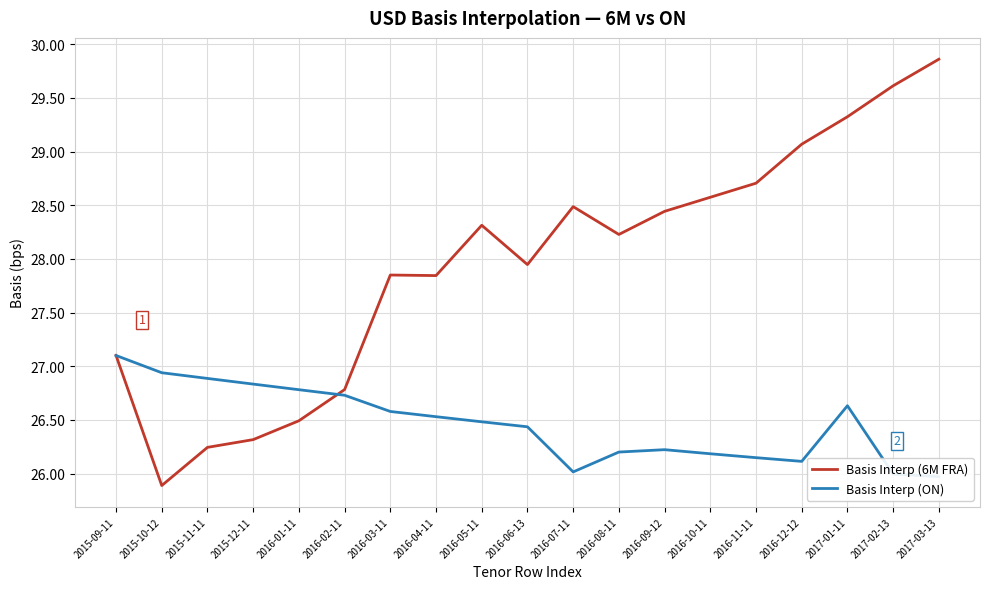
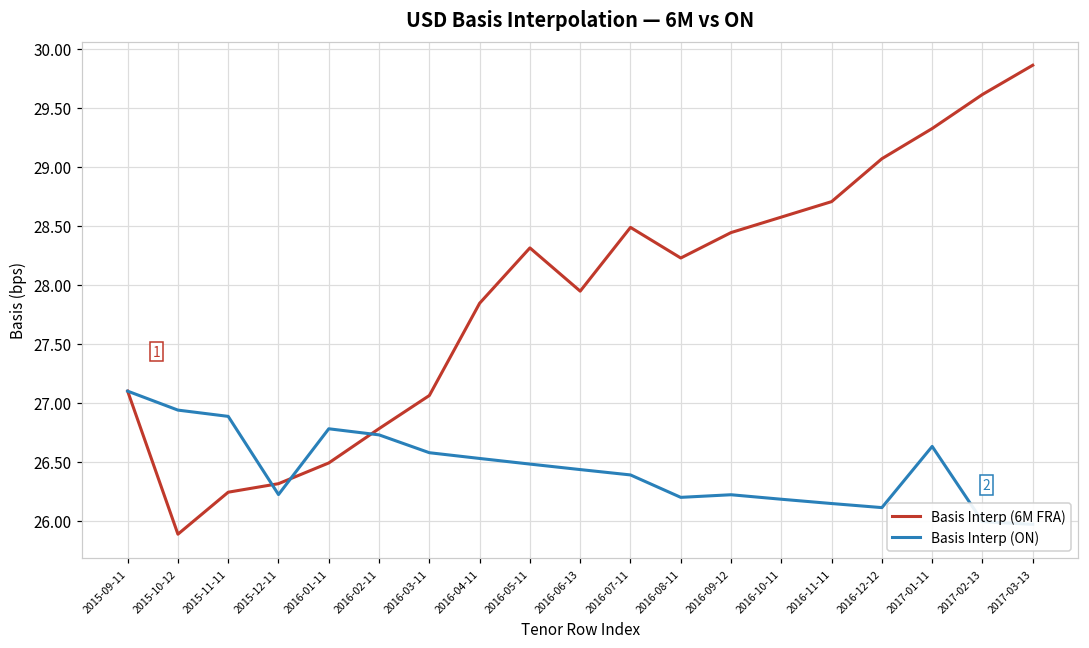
Basis Interp (ON), 2015-12-11: 26.83 -> 26.22
Basis Interp (6M FRA), 2016-03-11: 27.85 -> 27.06
Basis Interp (ON), 2016-07-11: 26.02 -> 26.39
